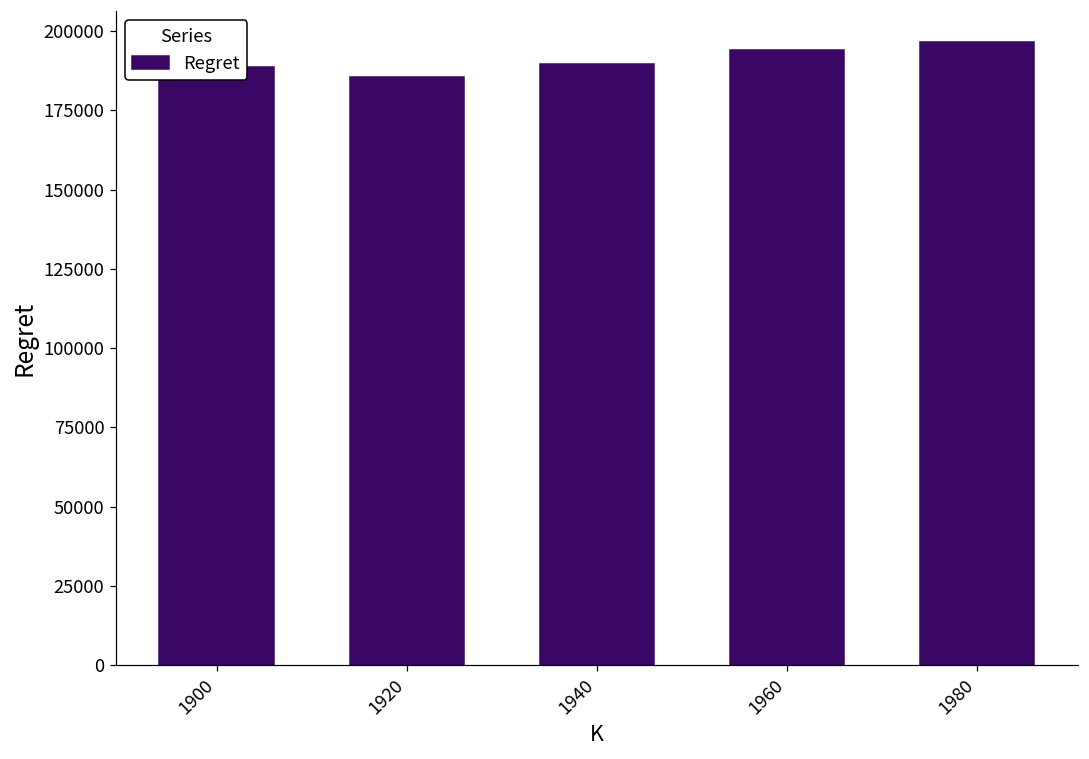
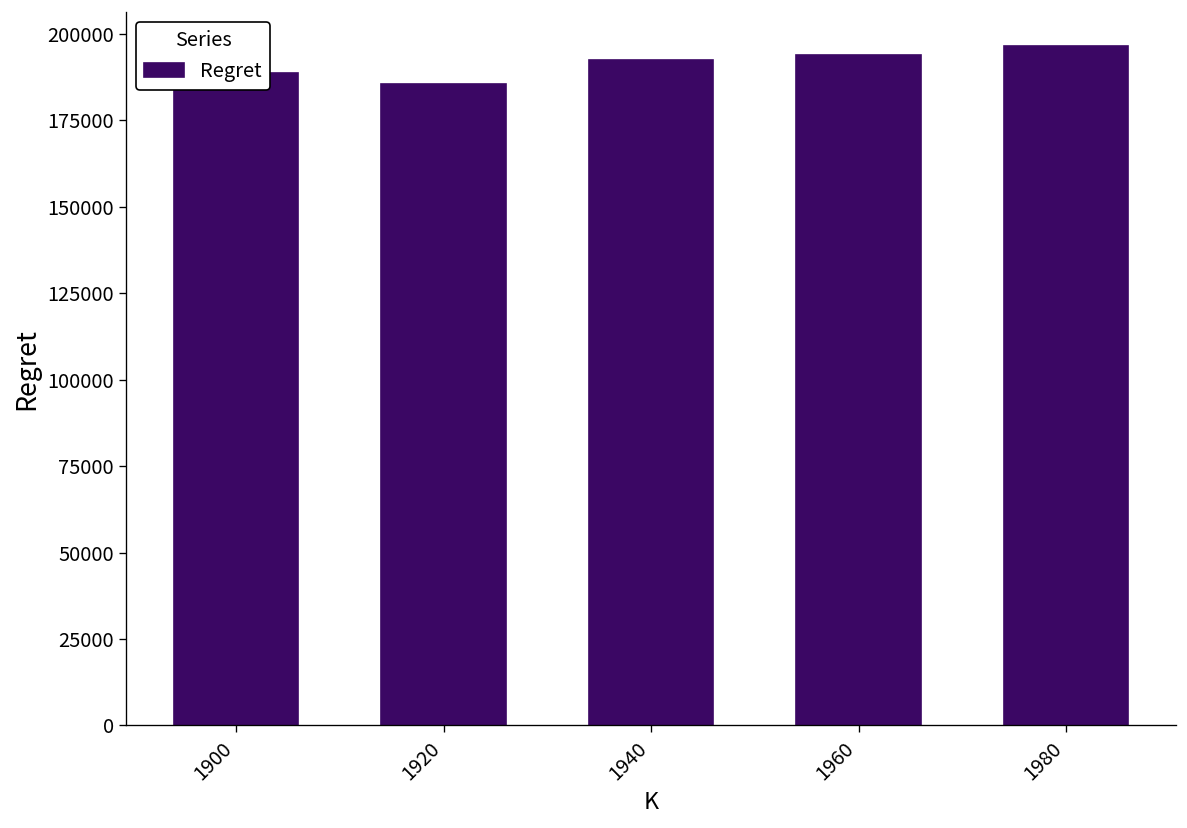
1940: 190000 -> 192000
